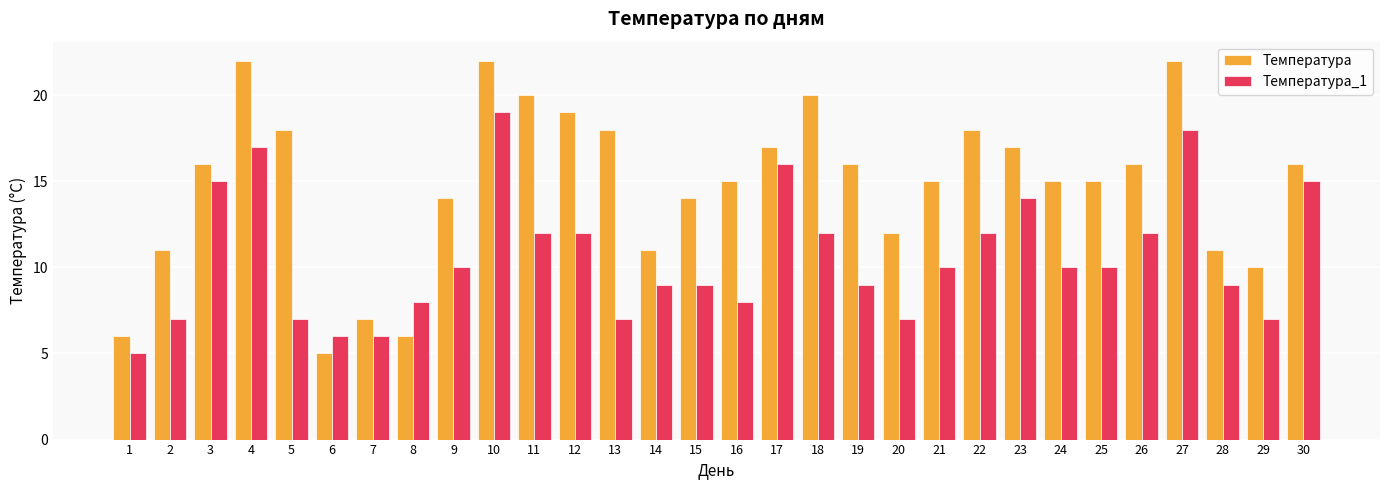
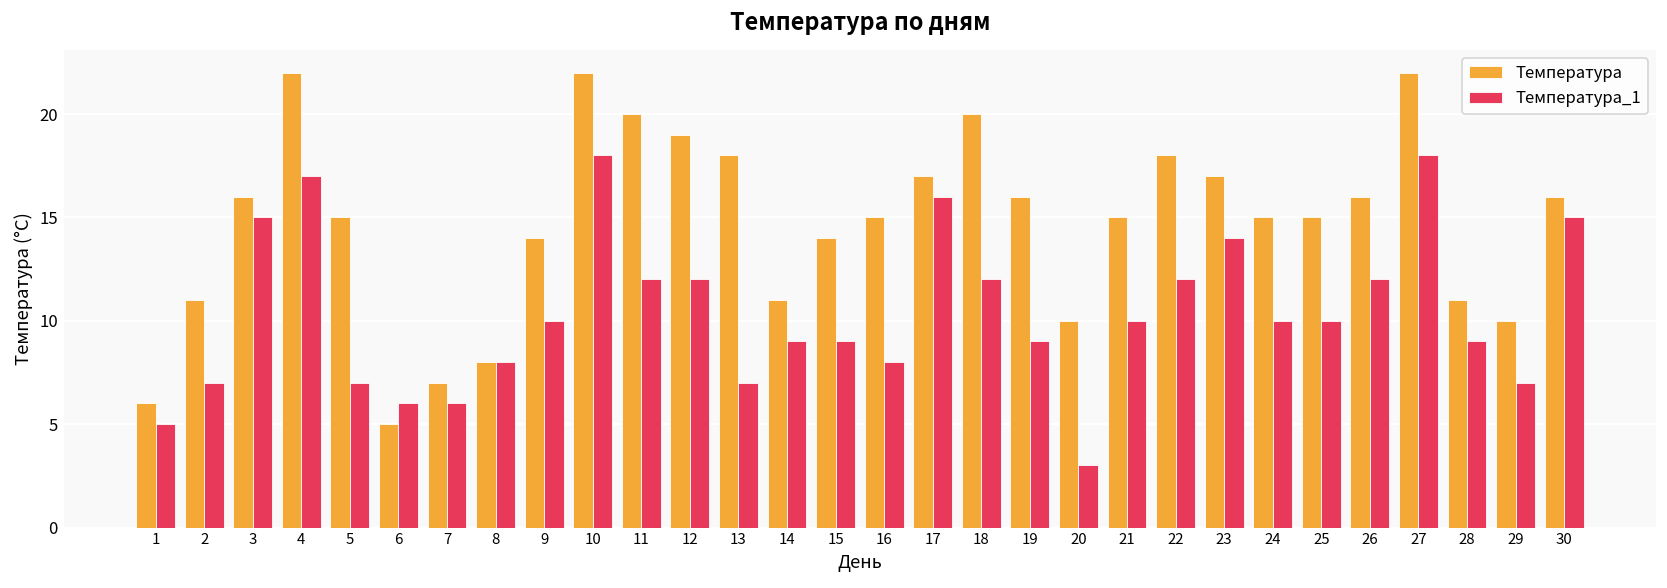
Температура, 5: 18 -> 15
Температура, 8: 6 -> 8
Температура_1, 10: 19 -> 18
Температура, 20: 12 -> 10
Температура_1, 20: 7 -> 3
